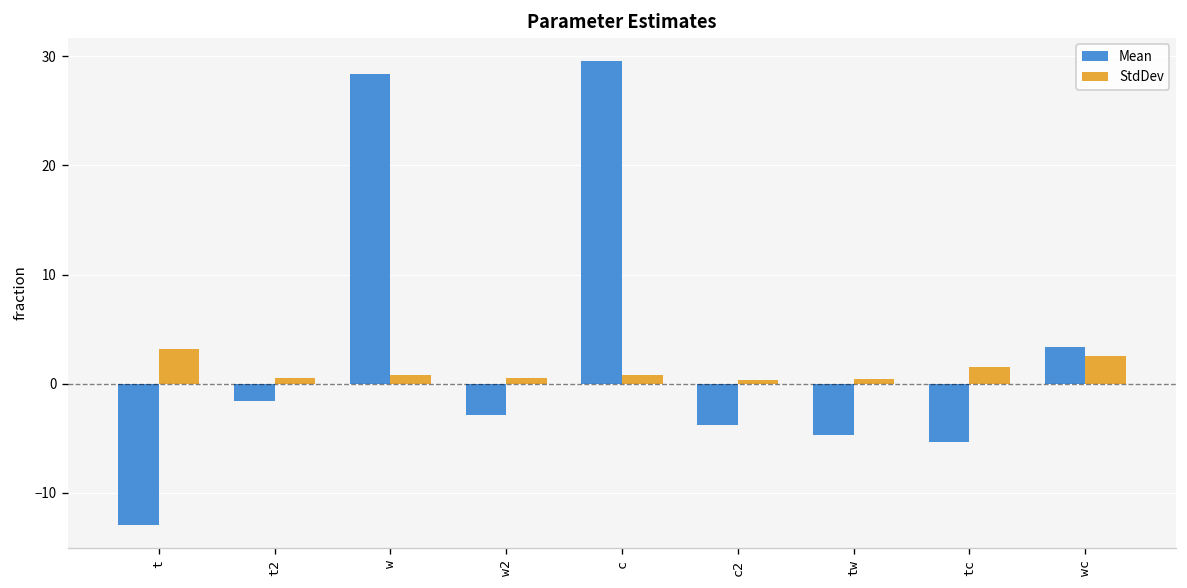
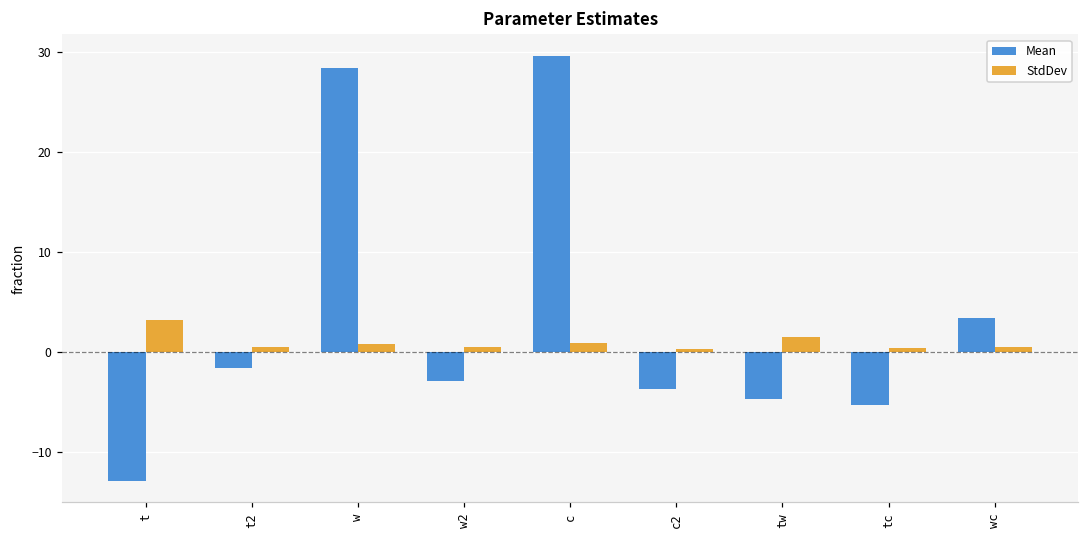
StdDev, tw: 0 -> 1
StdDev, tc: 1 -> 0
StdDev, wc: 3 -> 0
